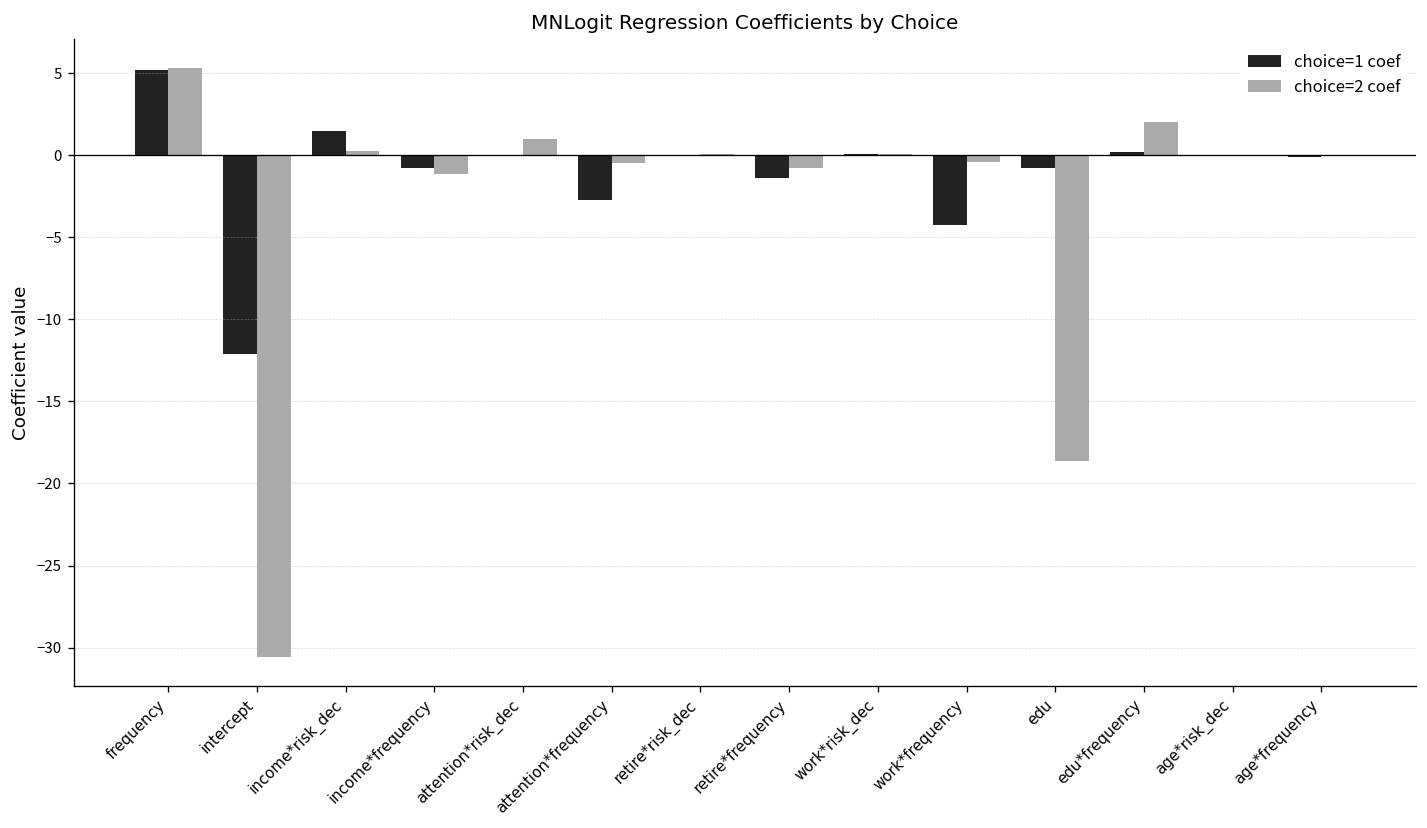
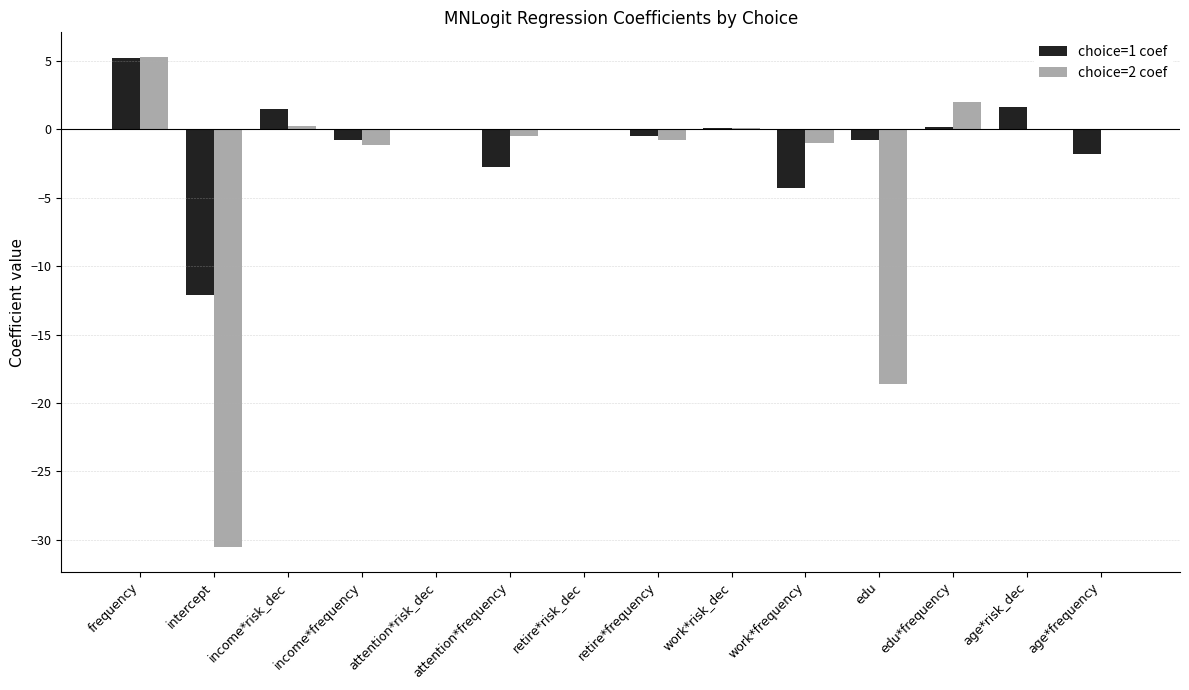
choice=2 coef, attention*risk_dec: 1.0 -> 0.0
choice=1 coef, retire*frequency: -1.4 -> -0.5
choice=2 coef, work*frequency: -0.4 -> -1.0
choice=1 coef, age*risk_dec: 0.0 -> 1.6
choice=1 coef, age*frequency: -0.1 -> -1.8
